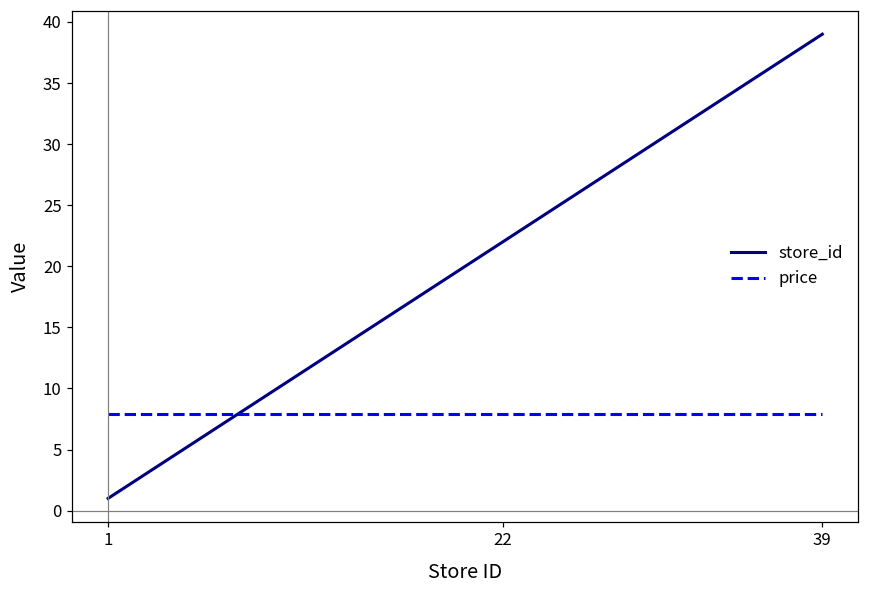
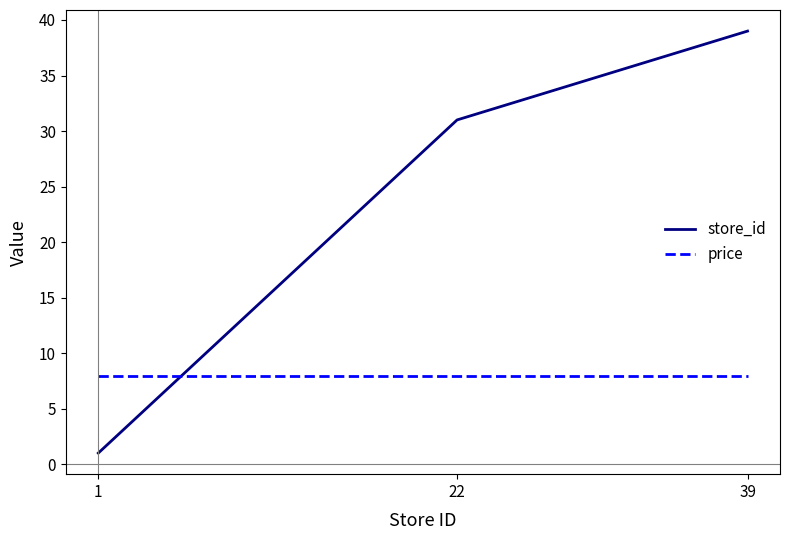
store_id, 22: 22 -> 31
